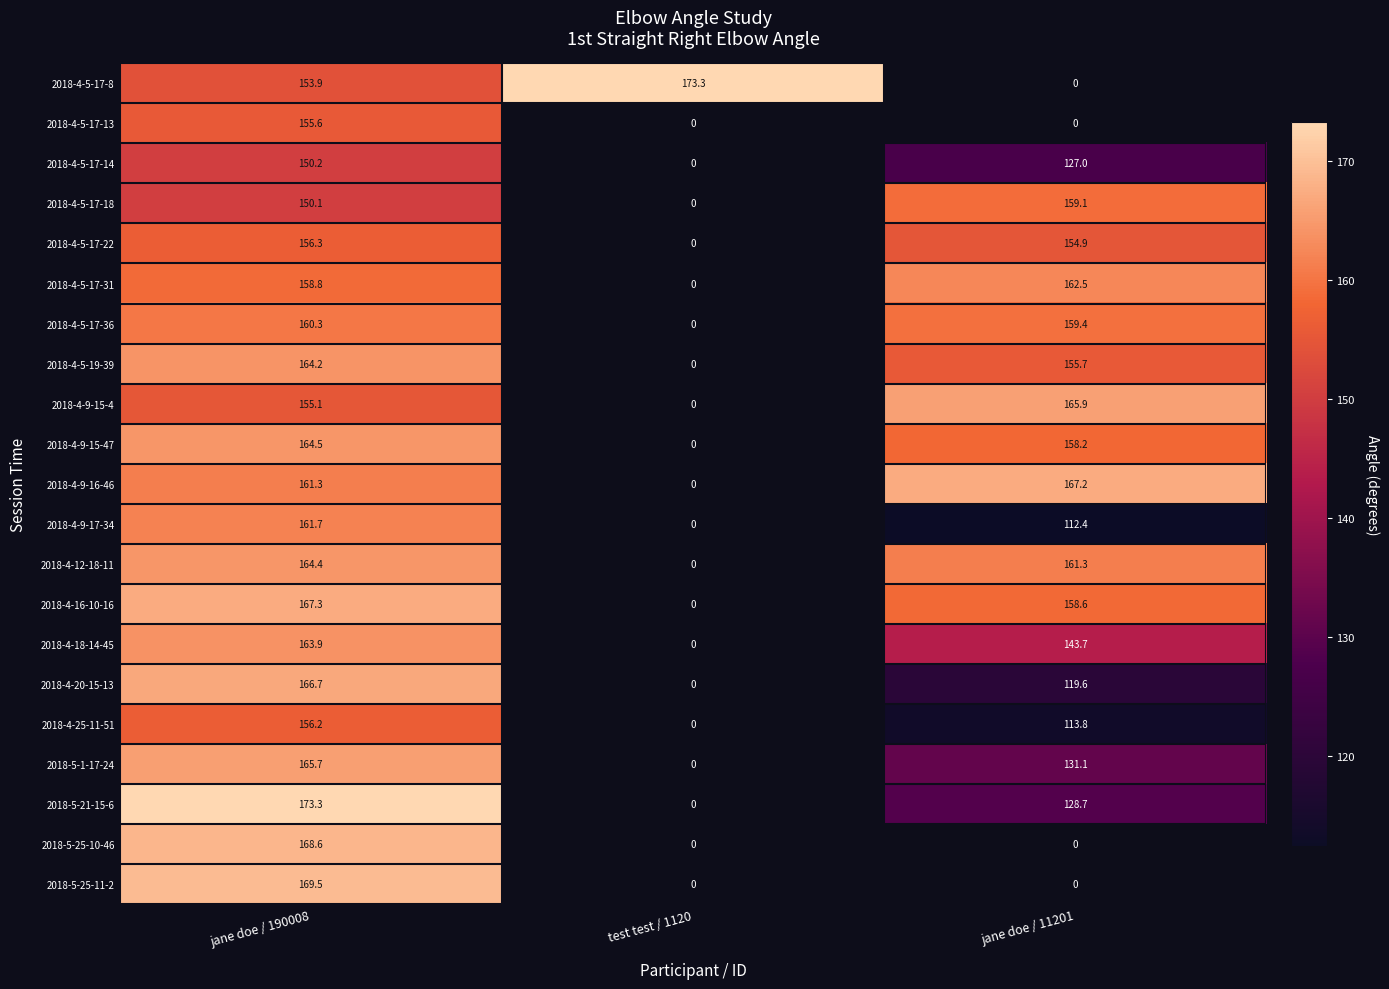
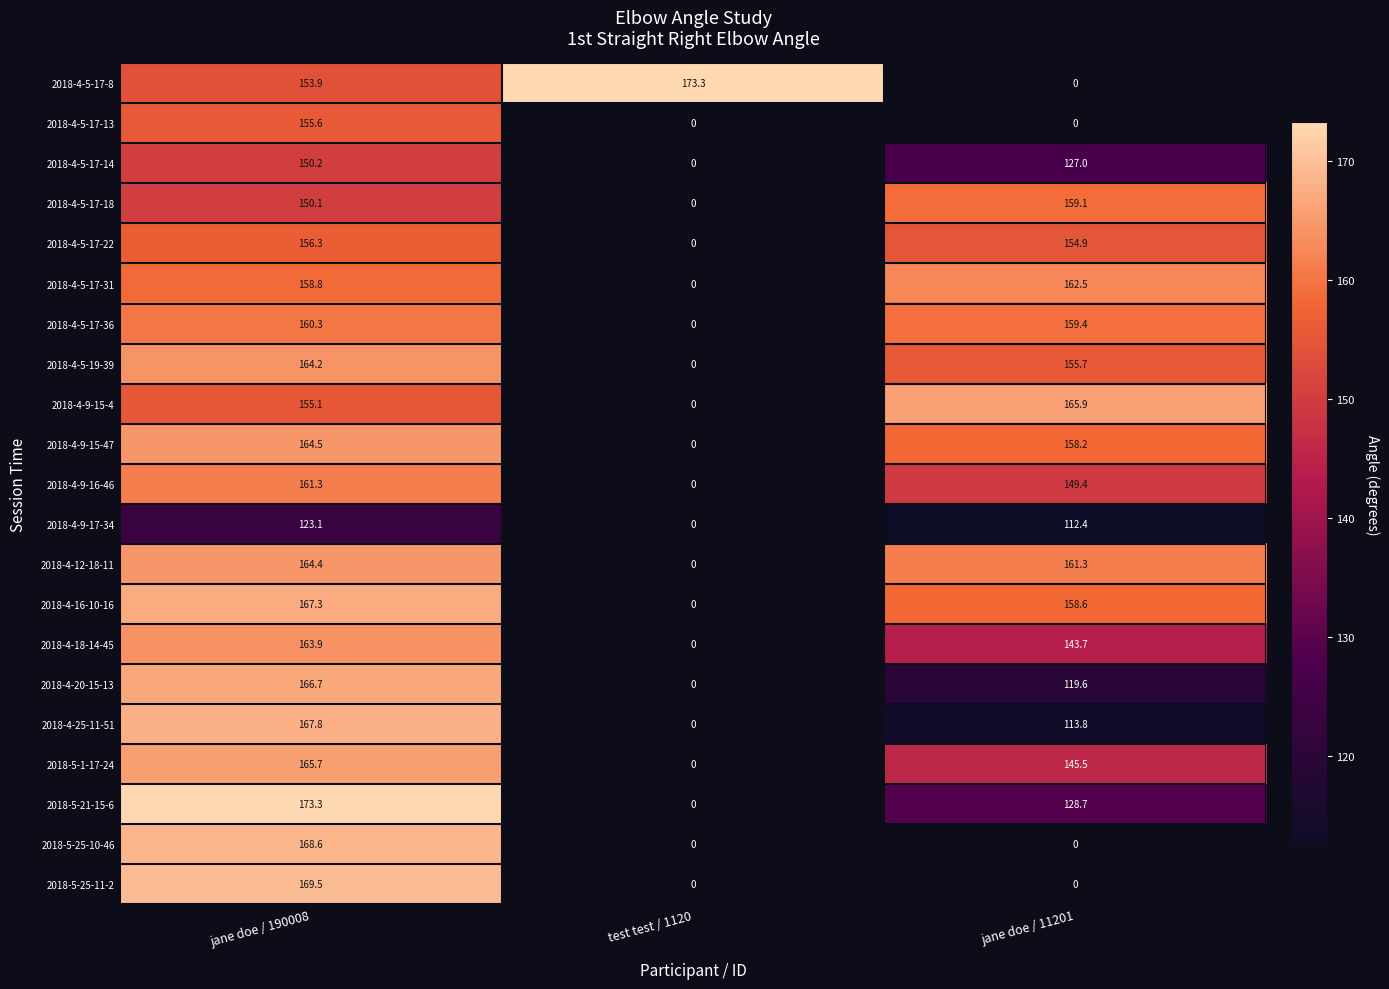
2018-4-9-16-46, jane doe / 11201: 167.2 -> 149.4
2018-4-9-17-34, jane doe / 190008: 161.7 -> 123.1
2018-4-25-11-51, jane doe / 190008: 156.2 -> 167.8
2018-5-1-17-24, jane doe / 11201: 131.1 -> 145.5
